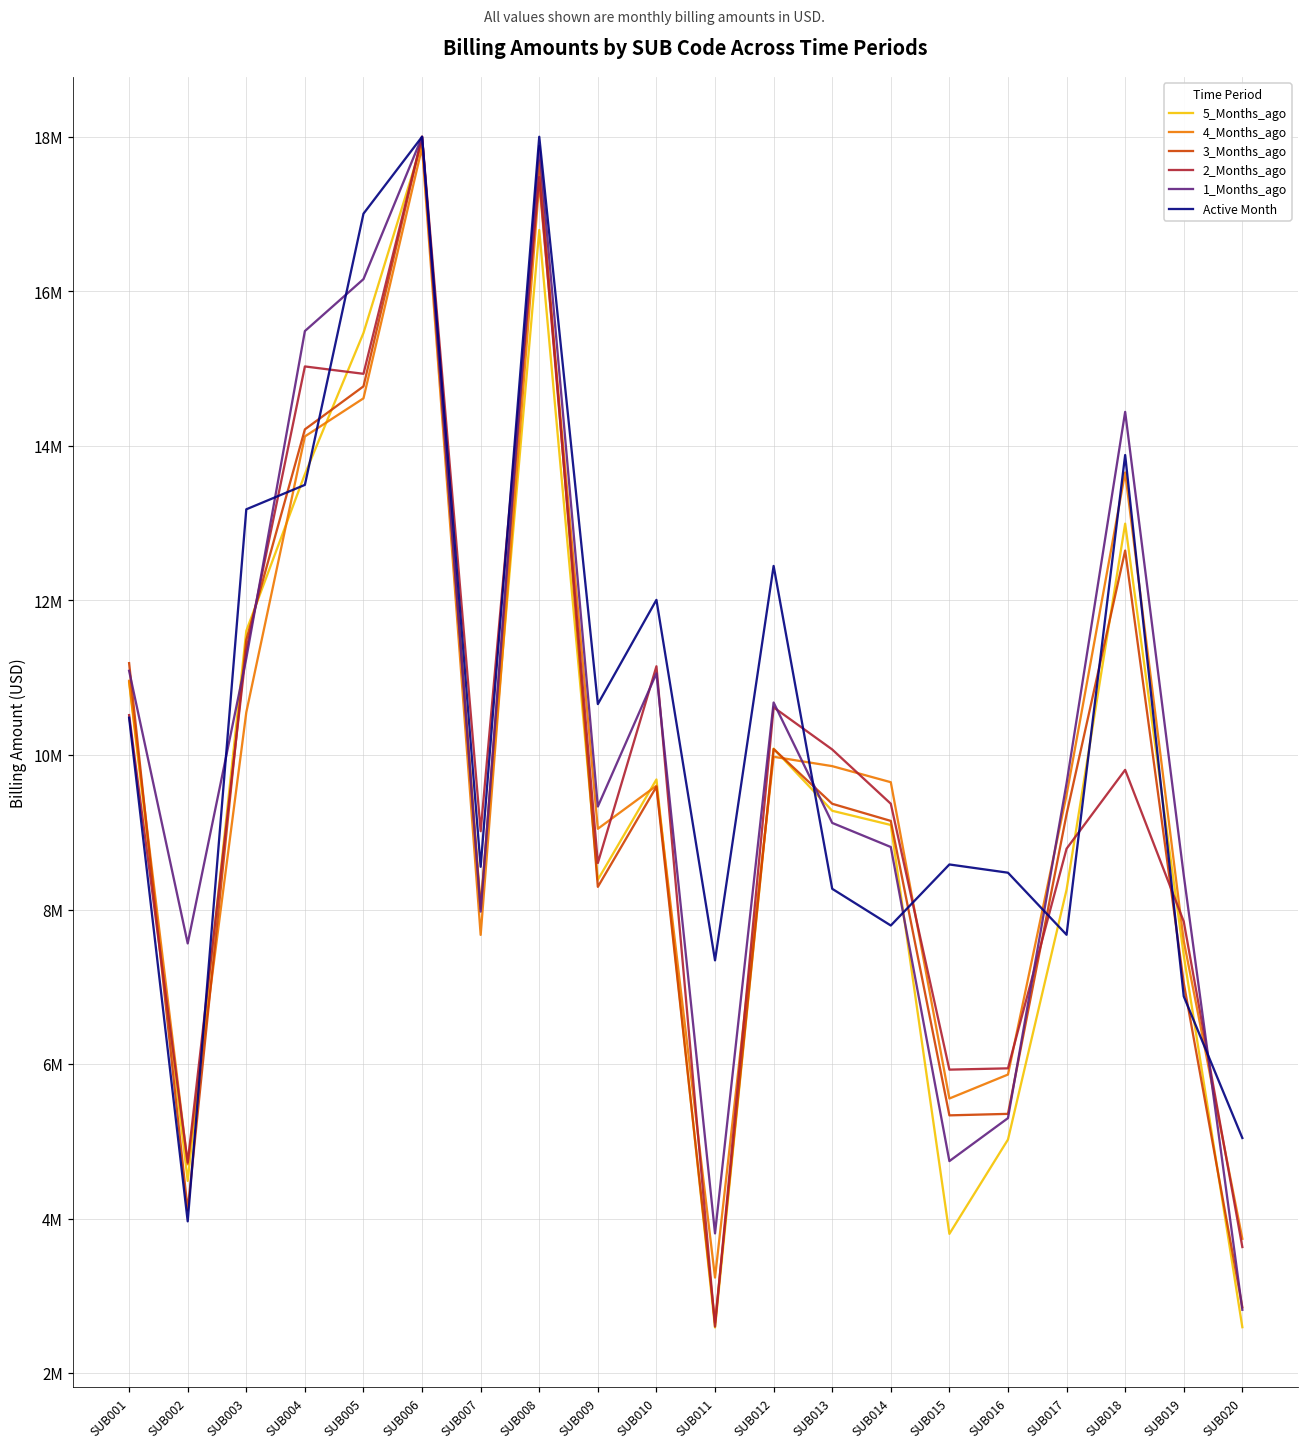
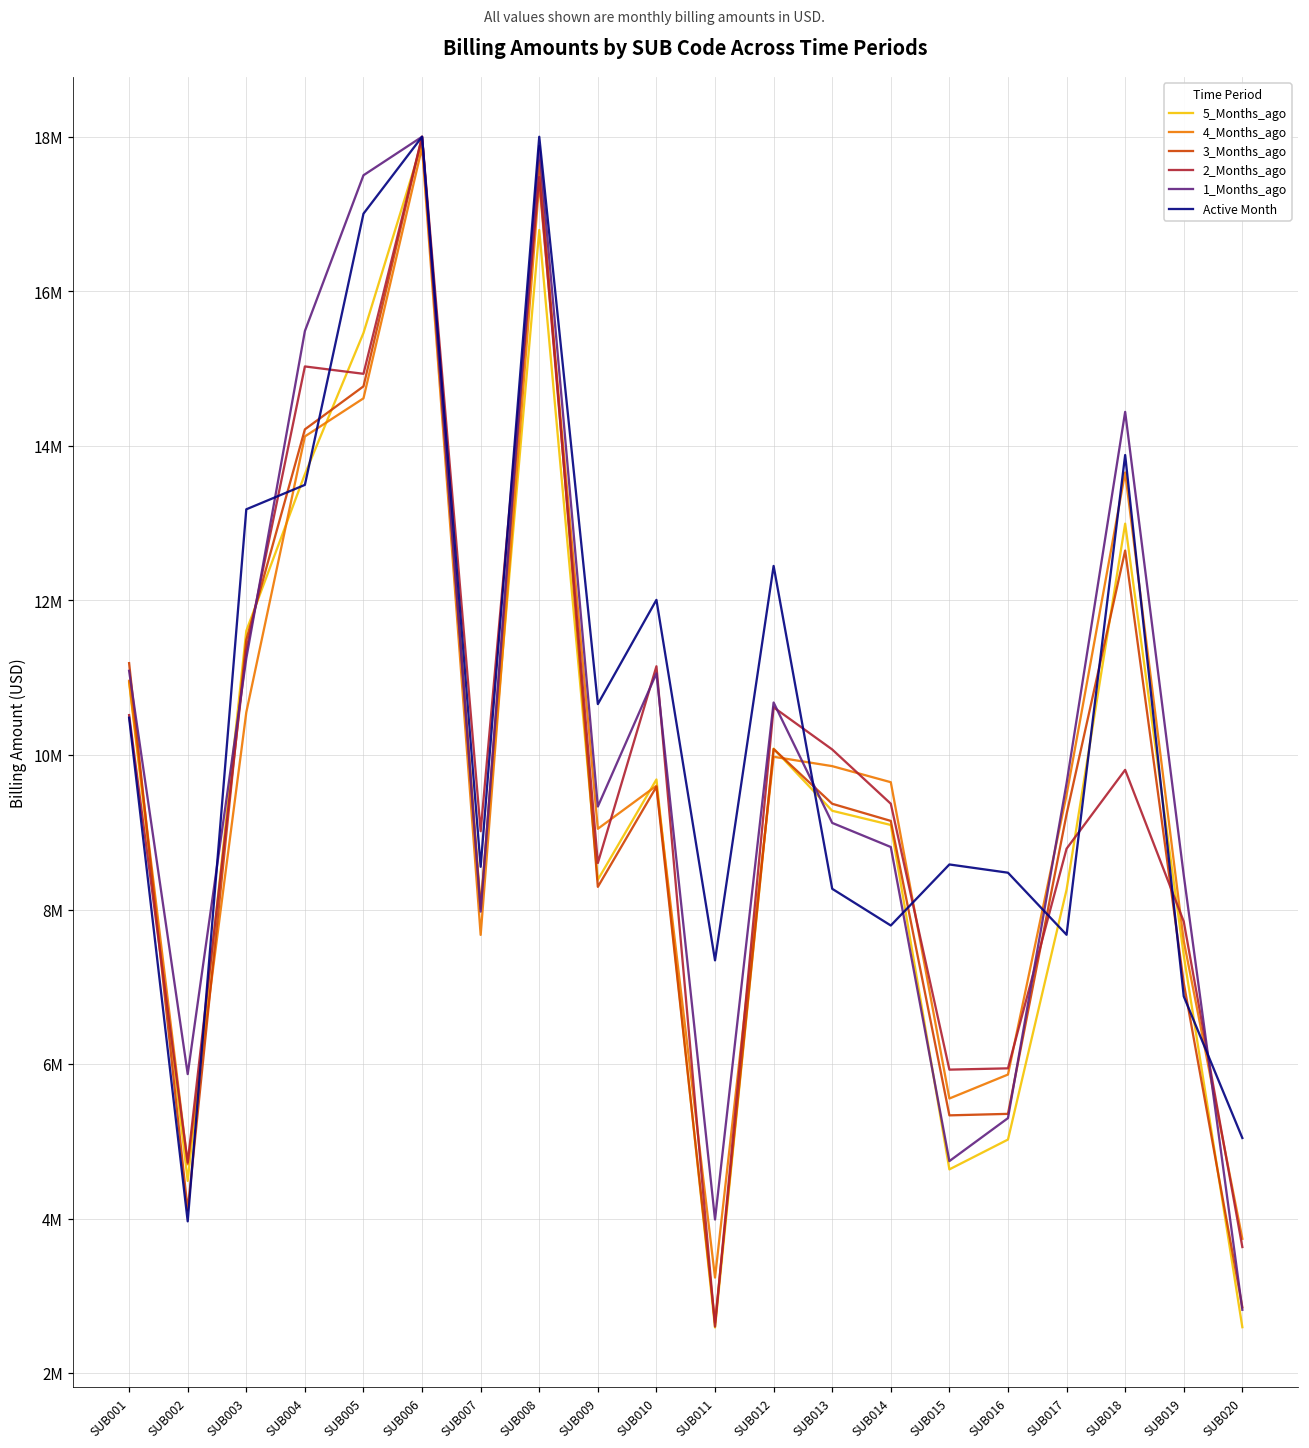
1_Months_ago, SUB002: 7600000 -> 5900000
1_Months_ago, SUB005: 16200000 -> 17500000
1_Months_ago, SUB011: 3800000 -> 4000000
5_Months_ago, SUB015: 3800000 -> 4600000
